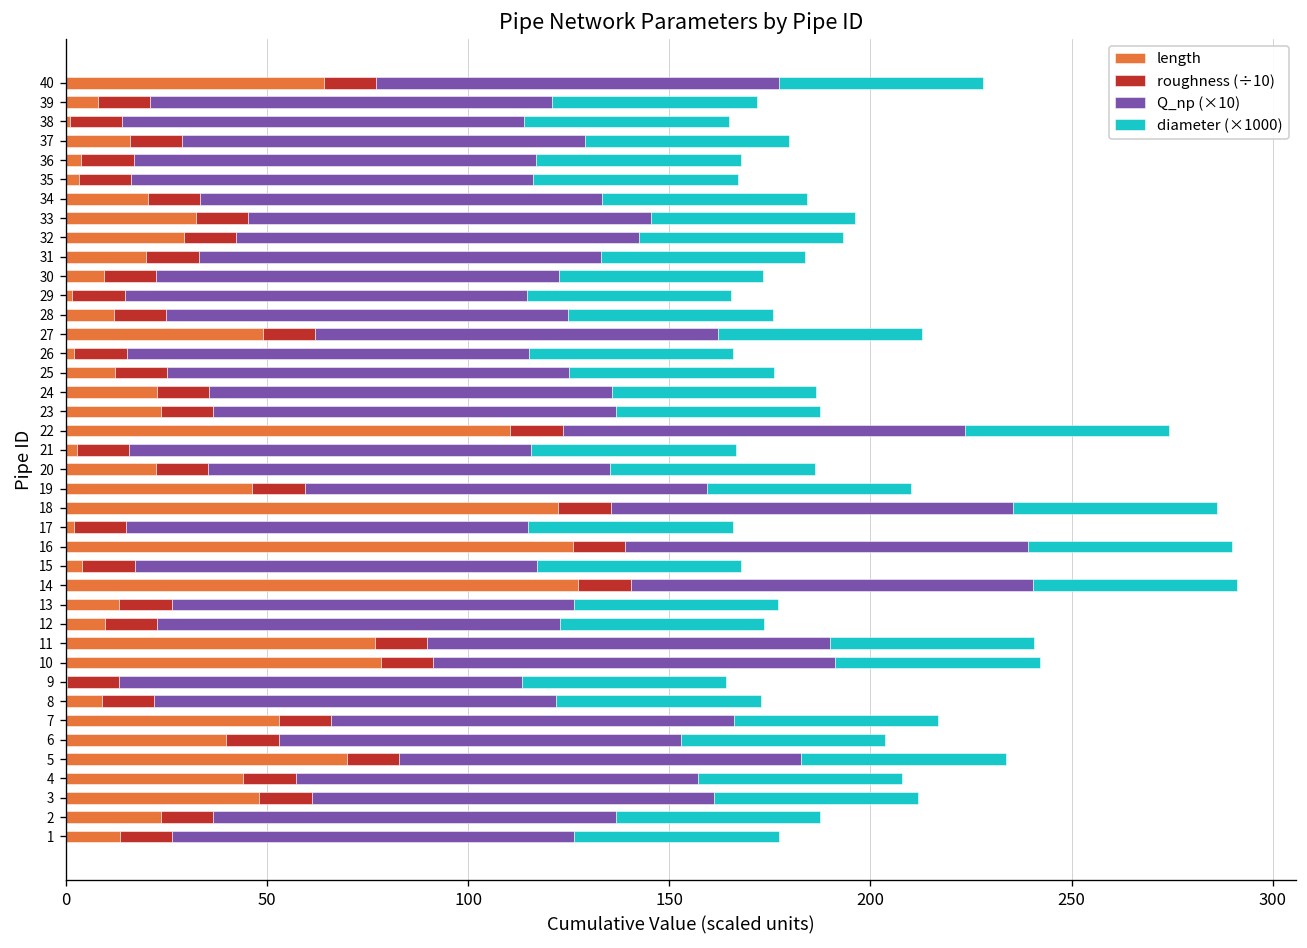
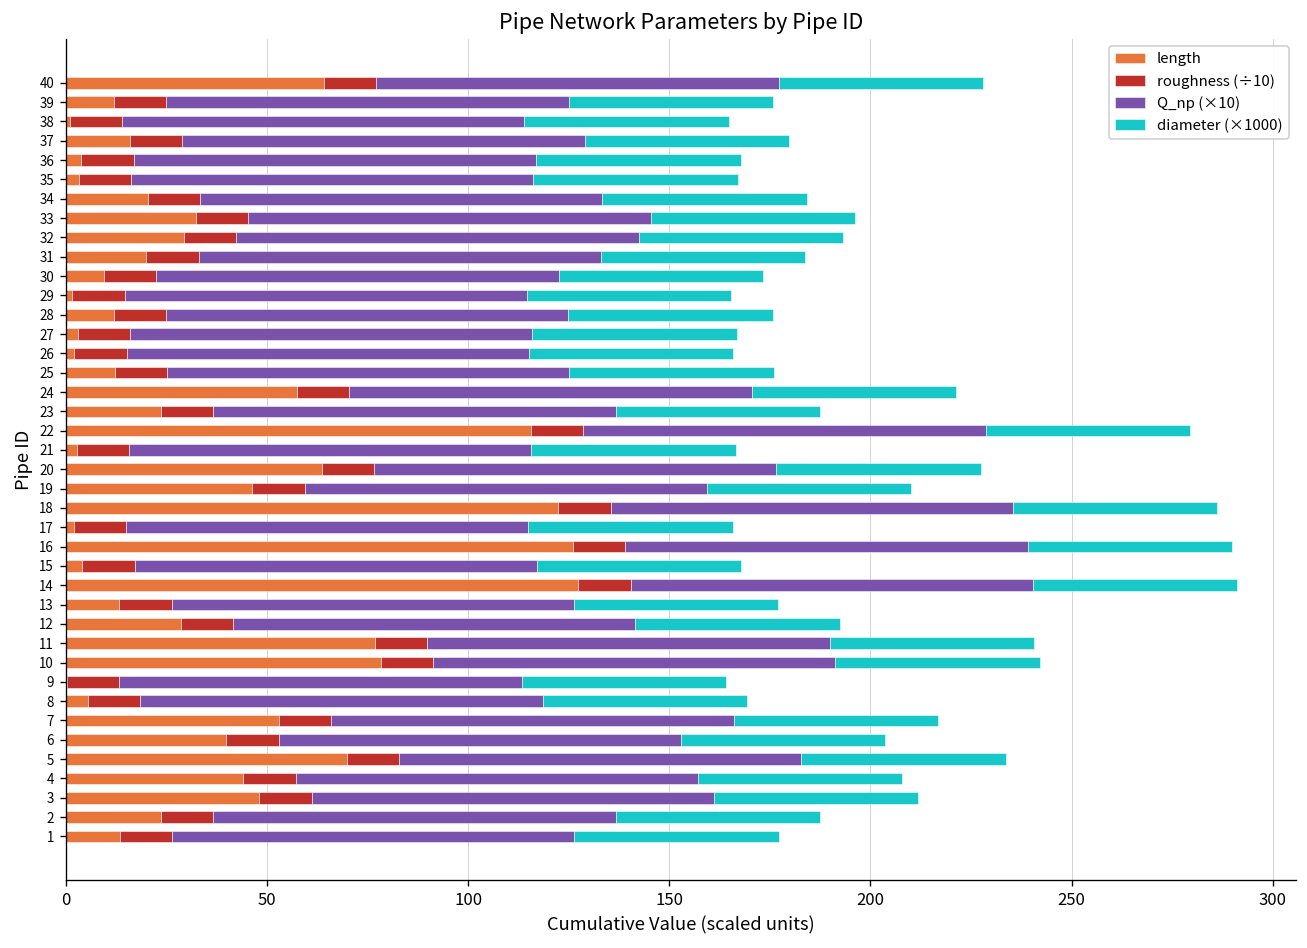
length, 39: 8 -> 12
length, 27: 49 -> 3
length, 24: 23 -> 58
length, 22: 111 -> 116
length, 20: 22 -> 64
length, 12: 10 -> 29
length, 8: 9 -> 6
